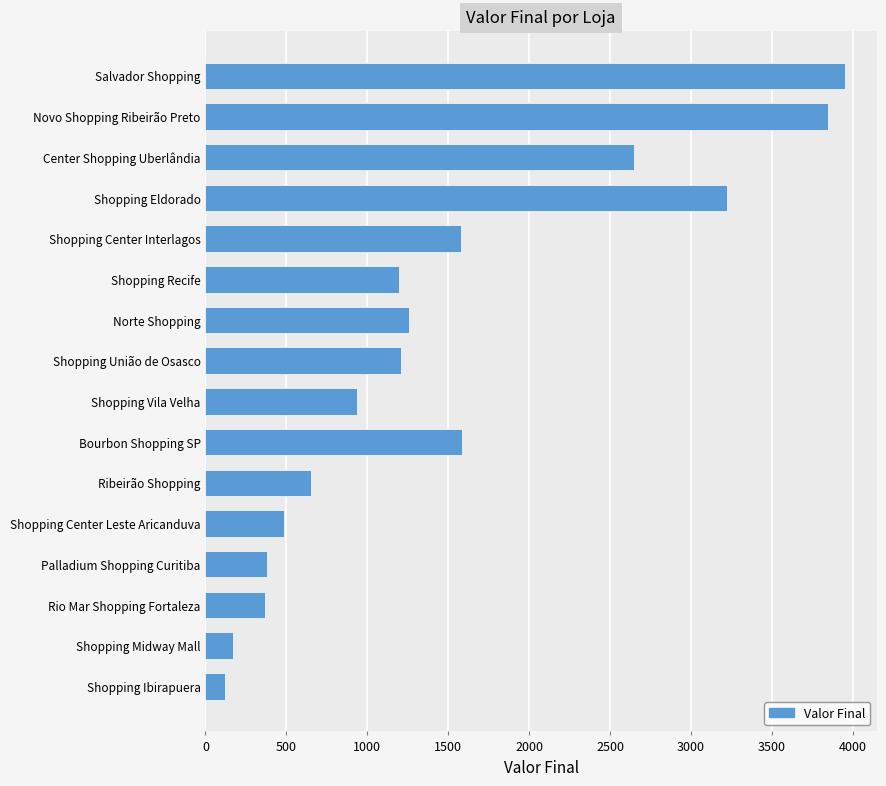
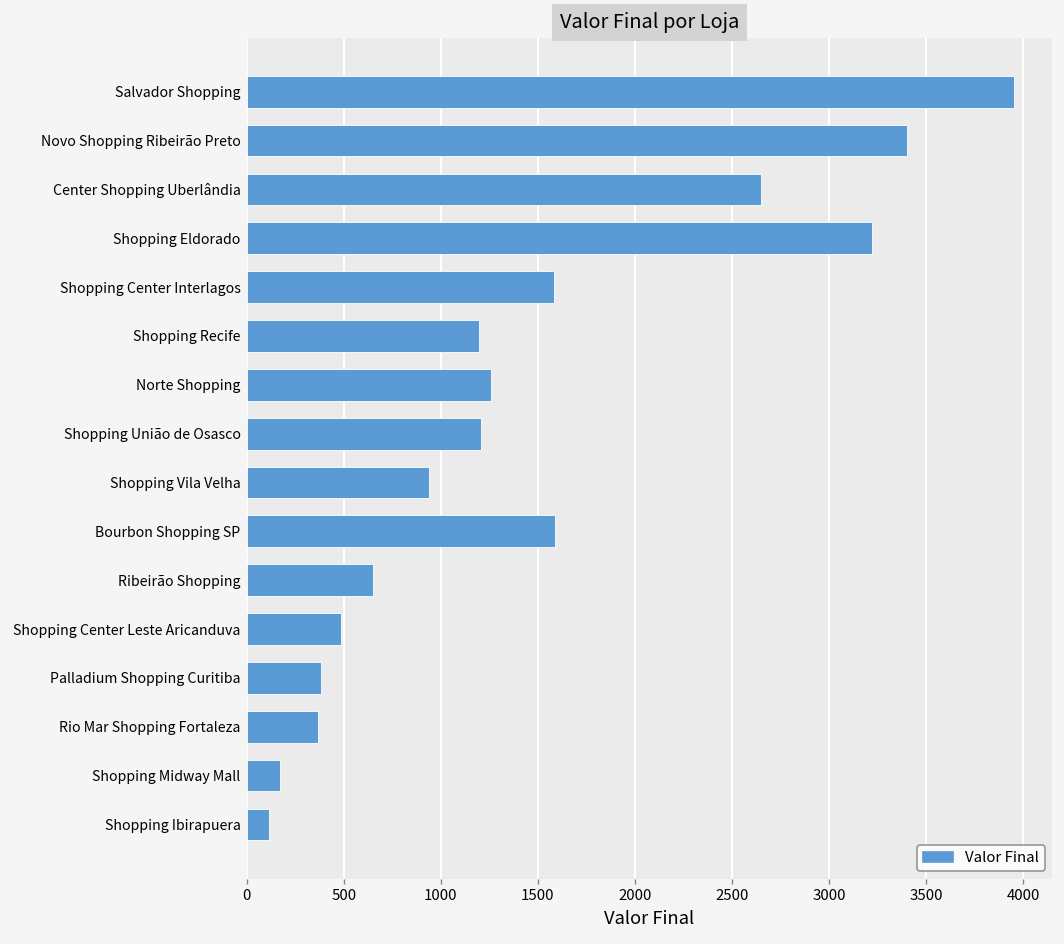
Novo Shopping Ribeirão Preto: 3850 -> 3400
